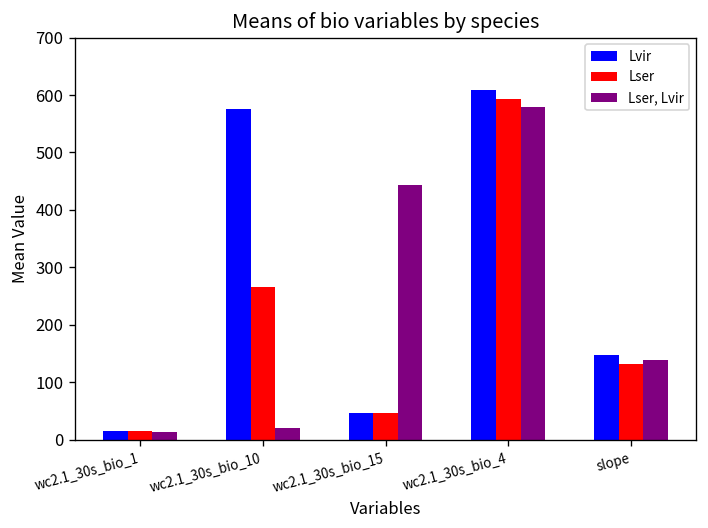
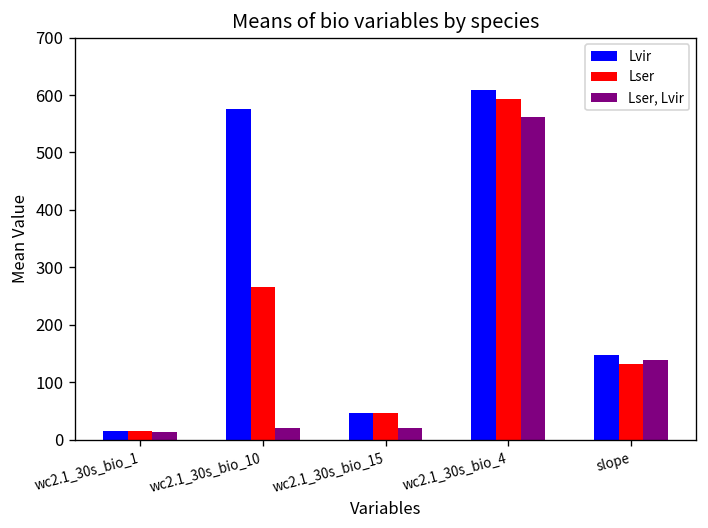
Lser, Lvir, wc2.1_30s_bio_15: 440 -> 20
Lser, Lvir, wc2.1_30s_bio_4: 580 -> 560
